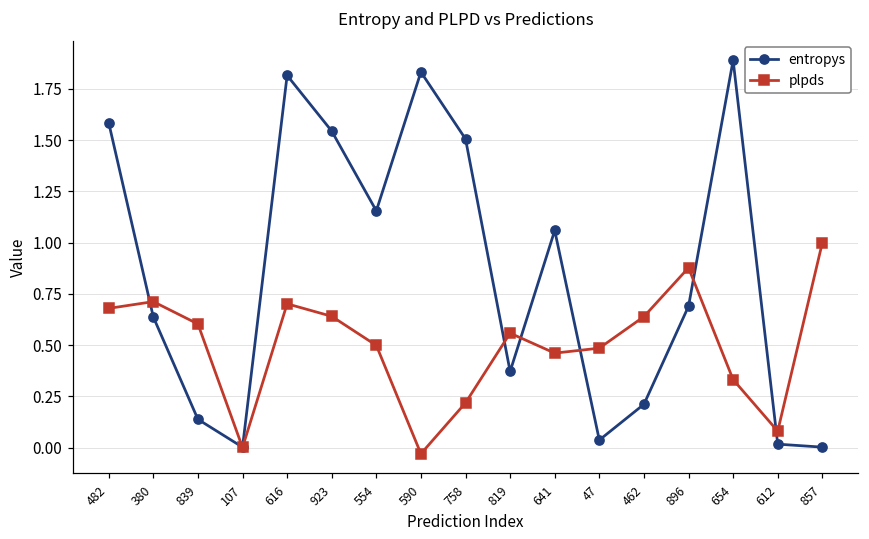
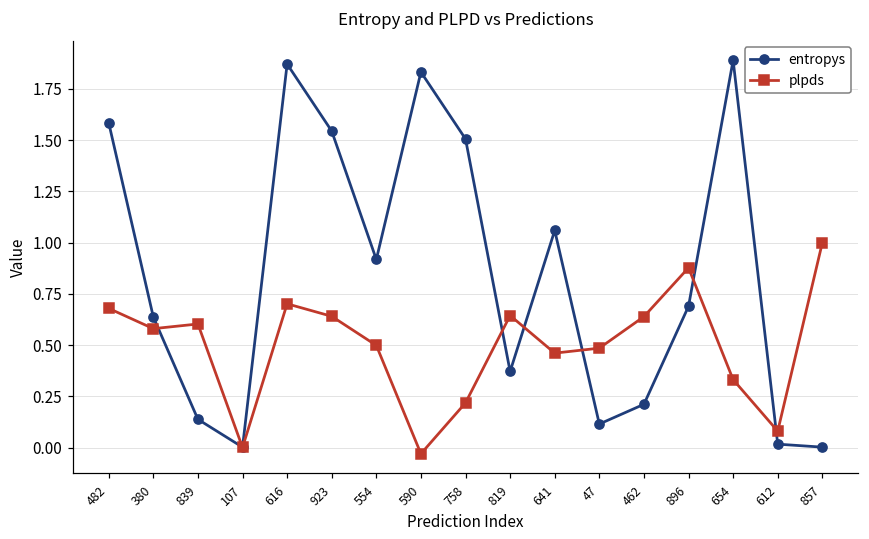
plpds, 380: 0.71 -> 0.58
entropys, 616: 1.82 -> 1.87
entropys, 554: 1.15 -> 0.92
plpds, 819: 0.56 -> 0.64
entropys, 47: 0.04 -> 0.11
